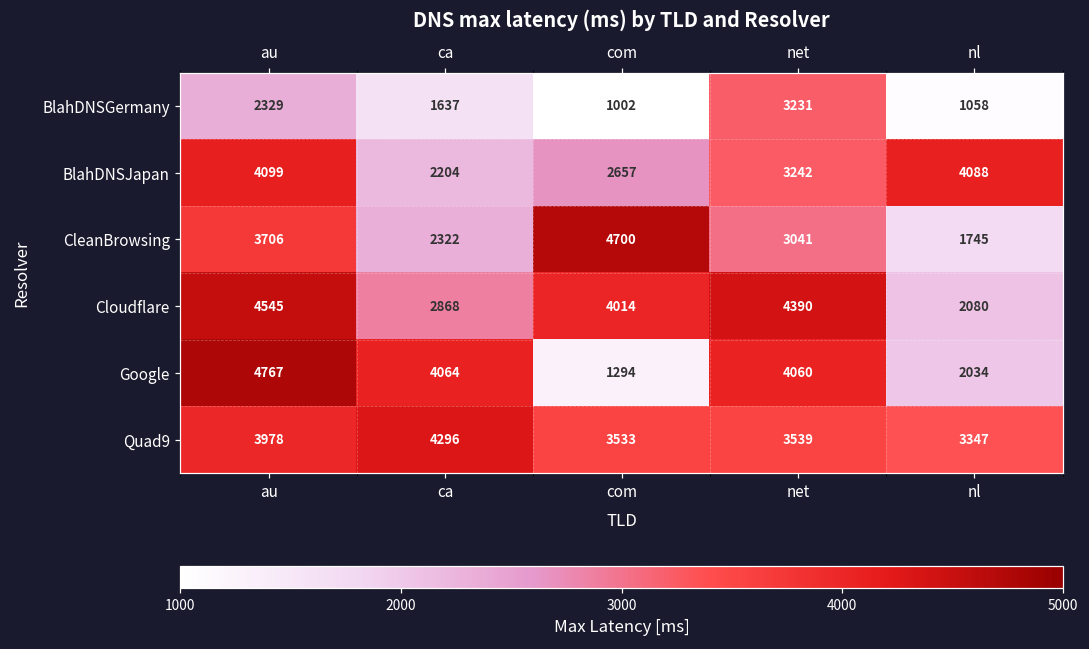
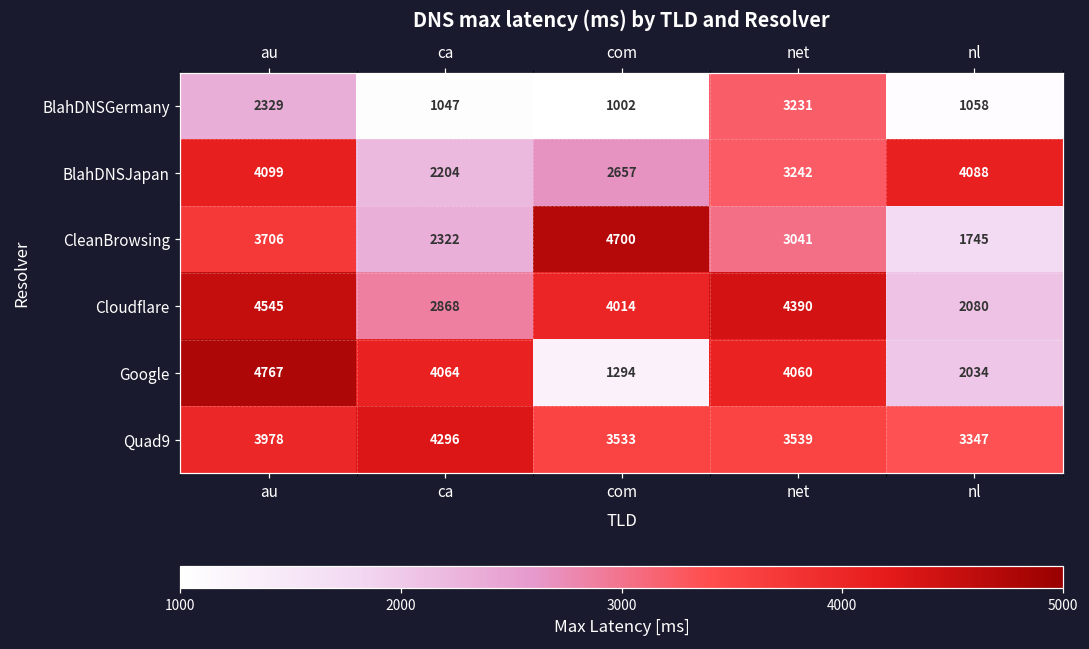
BlahDNSGermany, ca: 1637 -> 1047
